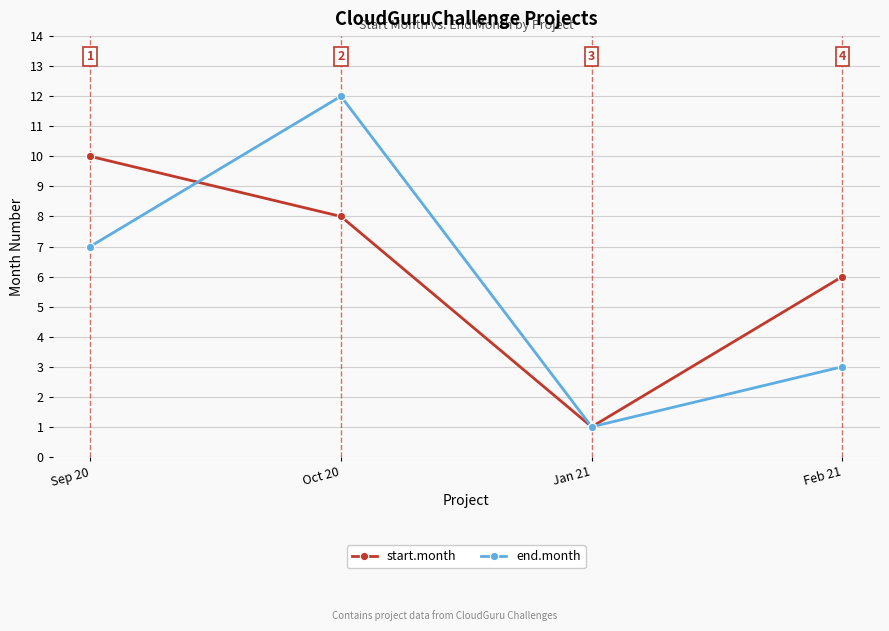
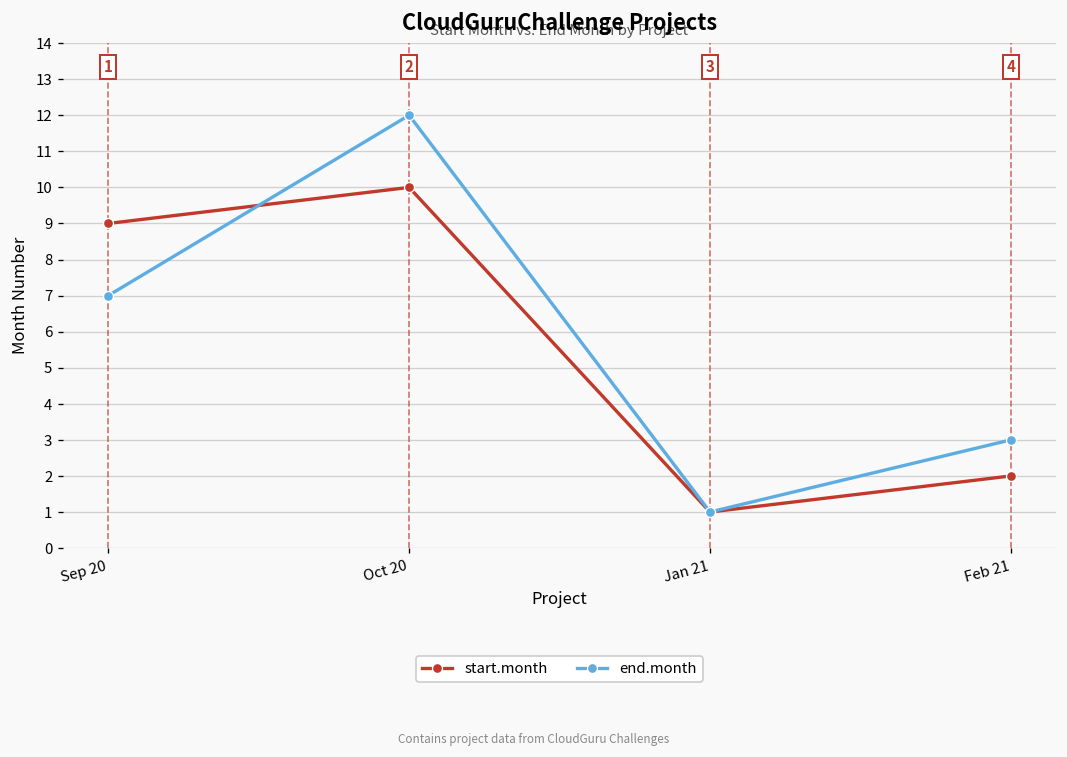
start.month, Sep 20: 10 -> 9
start.month, Oct 20: 8 -> 10
start.month, Feb 21: 6 -> 2
